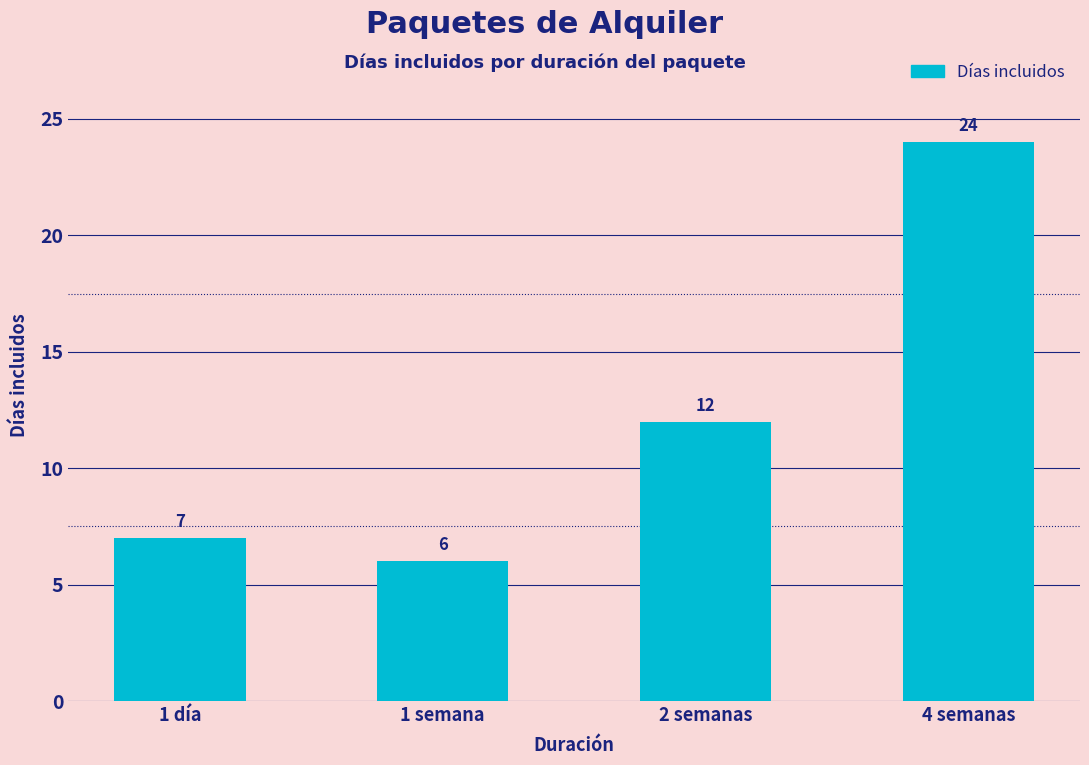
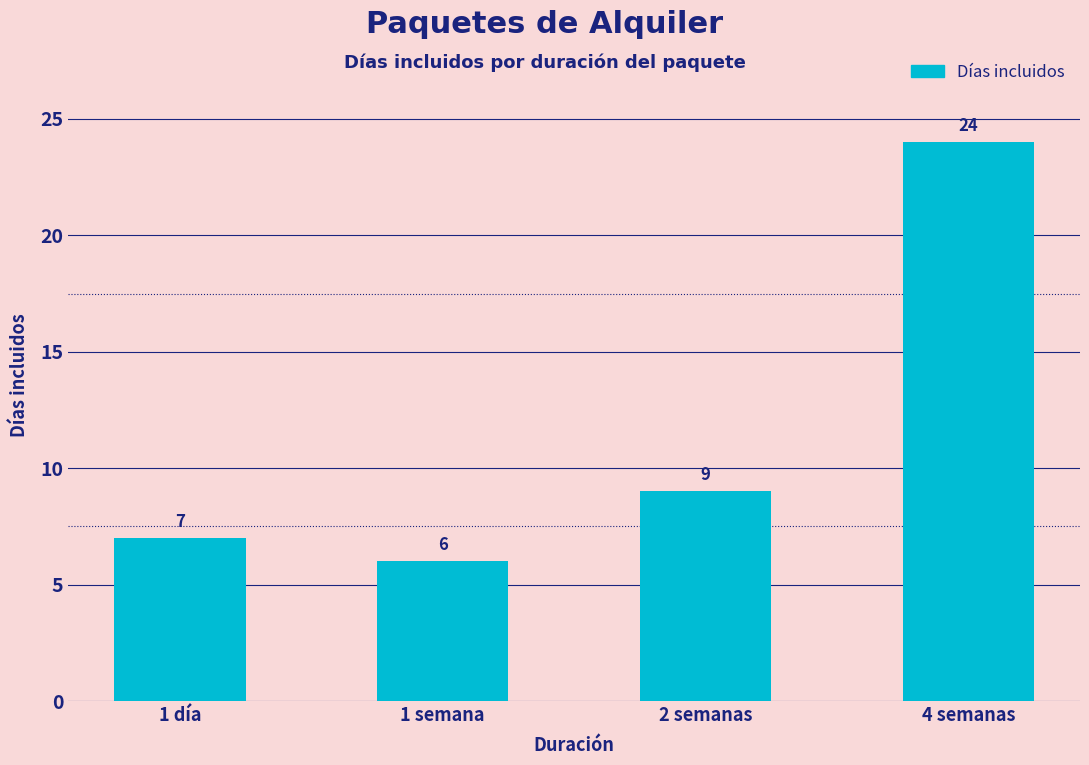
2 semanas: 12 -> 9
